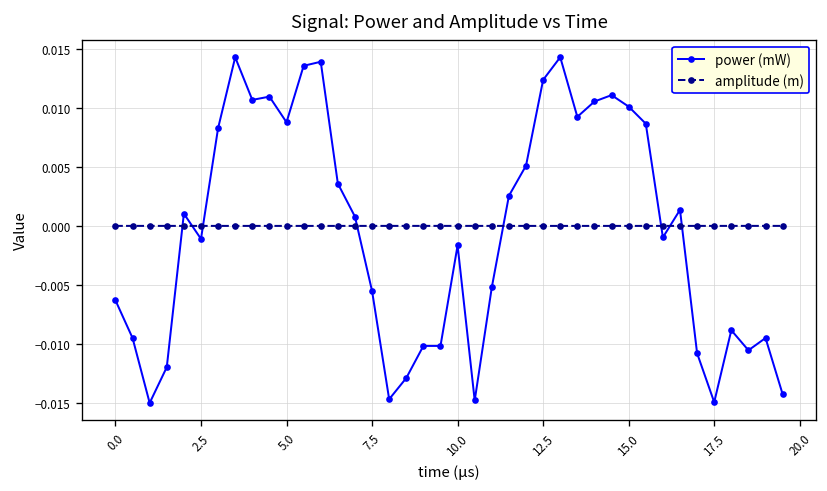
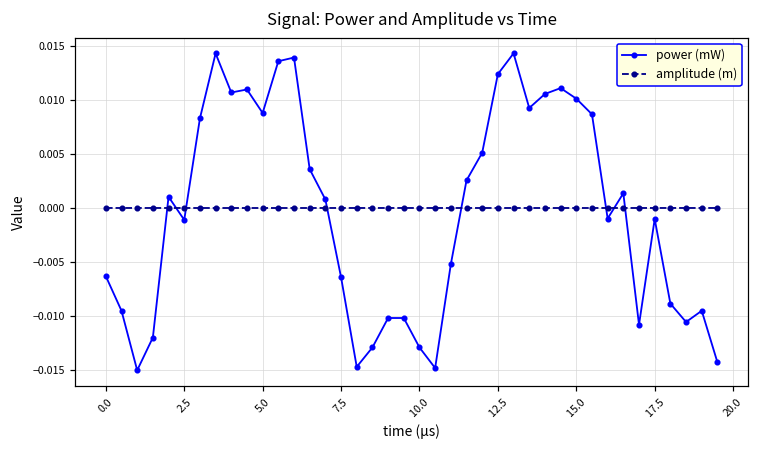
power (mW), 7.5: -0.0055 -> -0.0064
power (mW), 10.0: -0.002 -> -0.013
power (mW), 17.5: -0.015 -> -0.001
